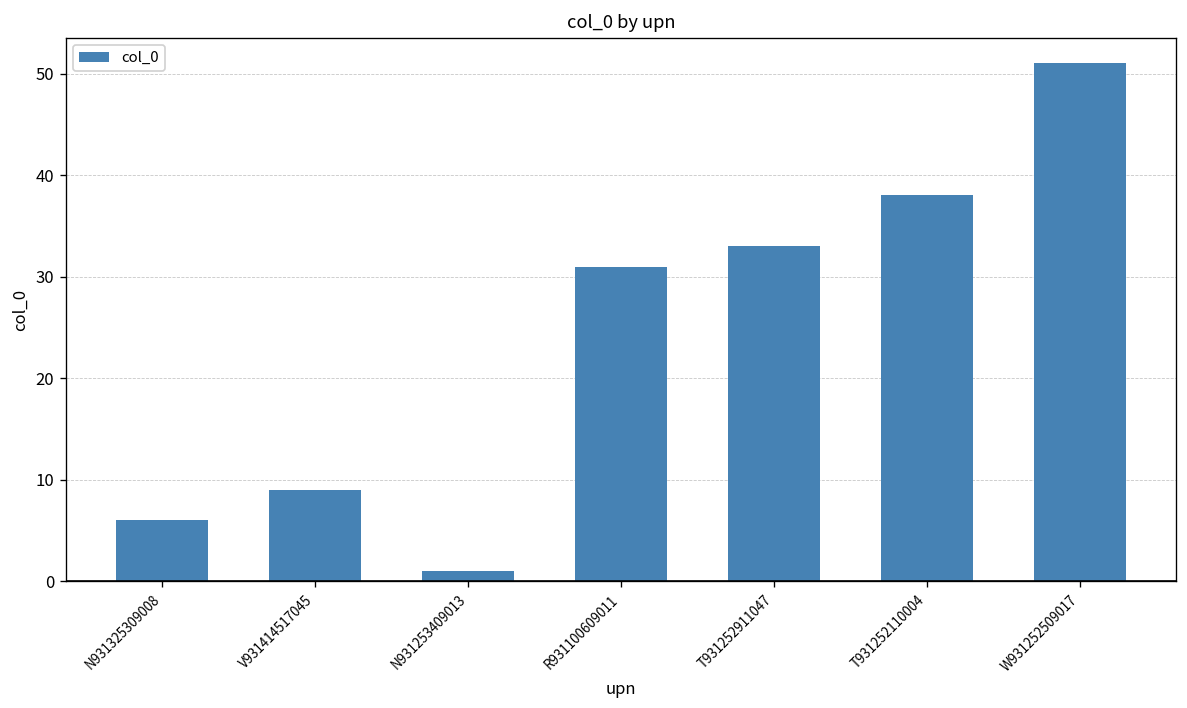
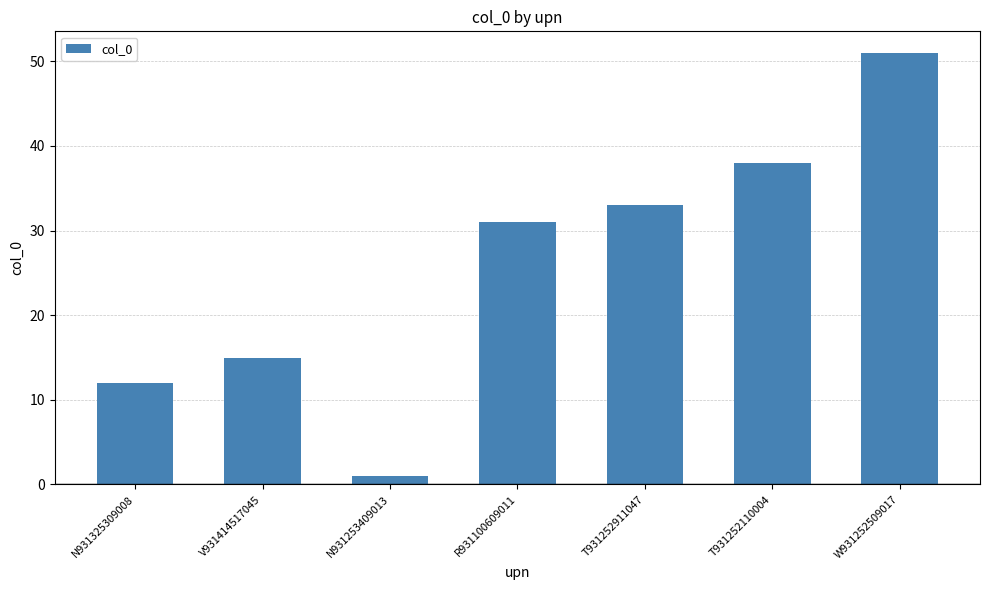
N931325309008: 6 -> 12
V931414517045: 9 -> 15
